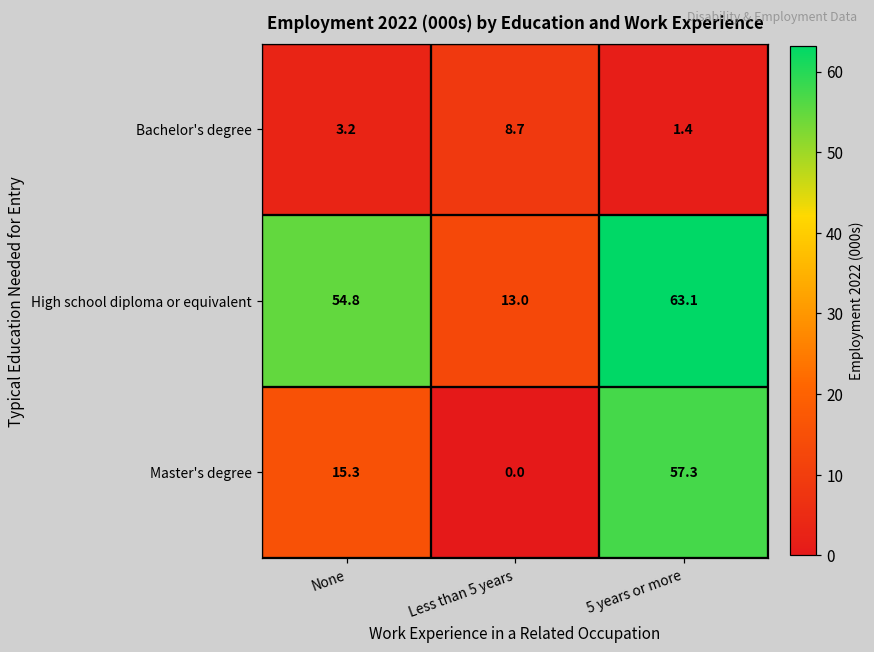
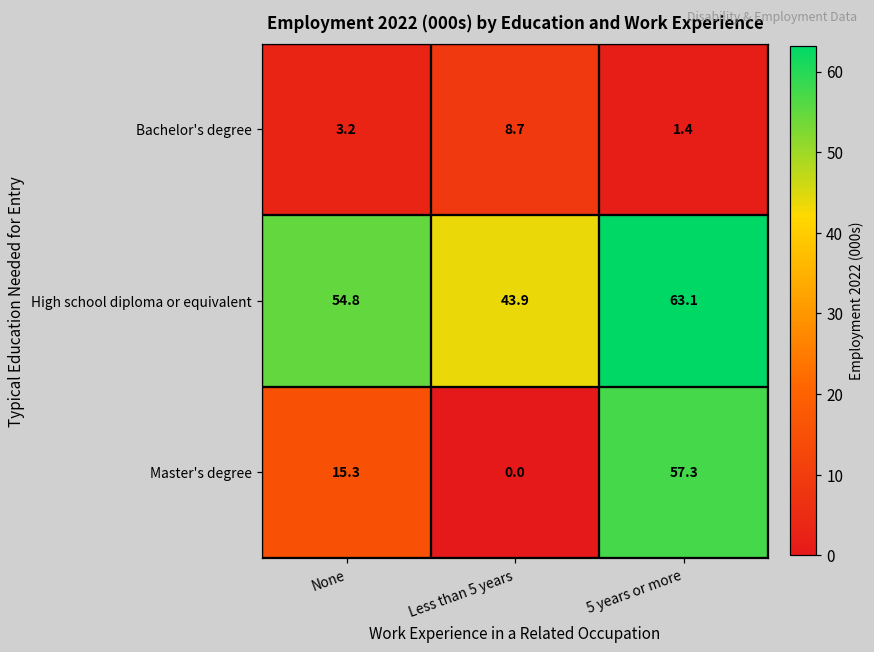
High school diploma or equivalent, Less than 5 years: 13.0 -> 43.9
